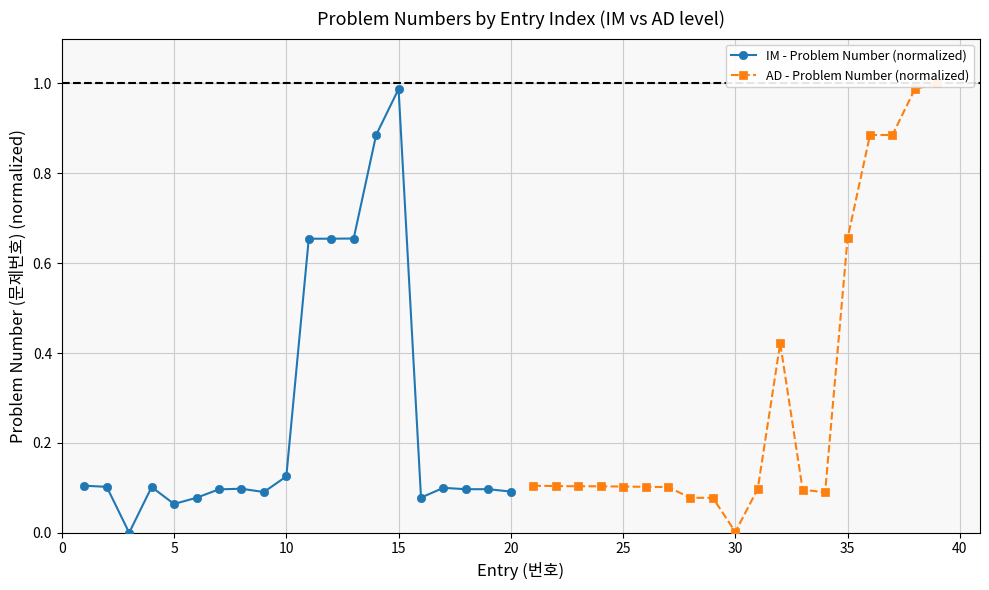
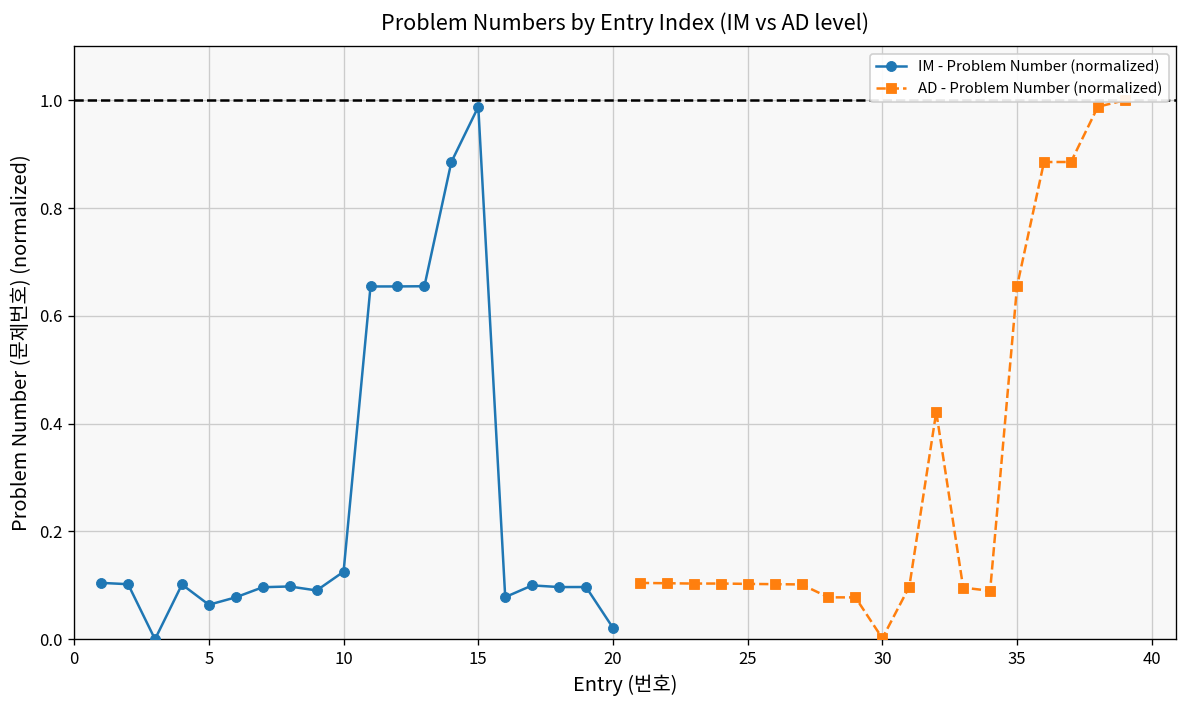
IM - Problem Number (normalized), 20: 0.09 -> 0.02
